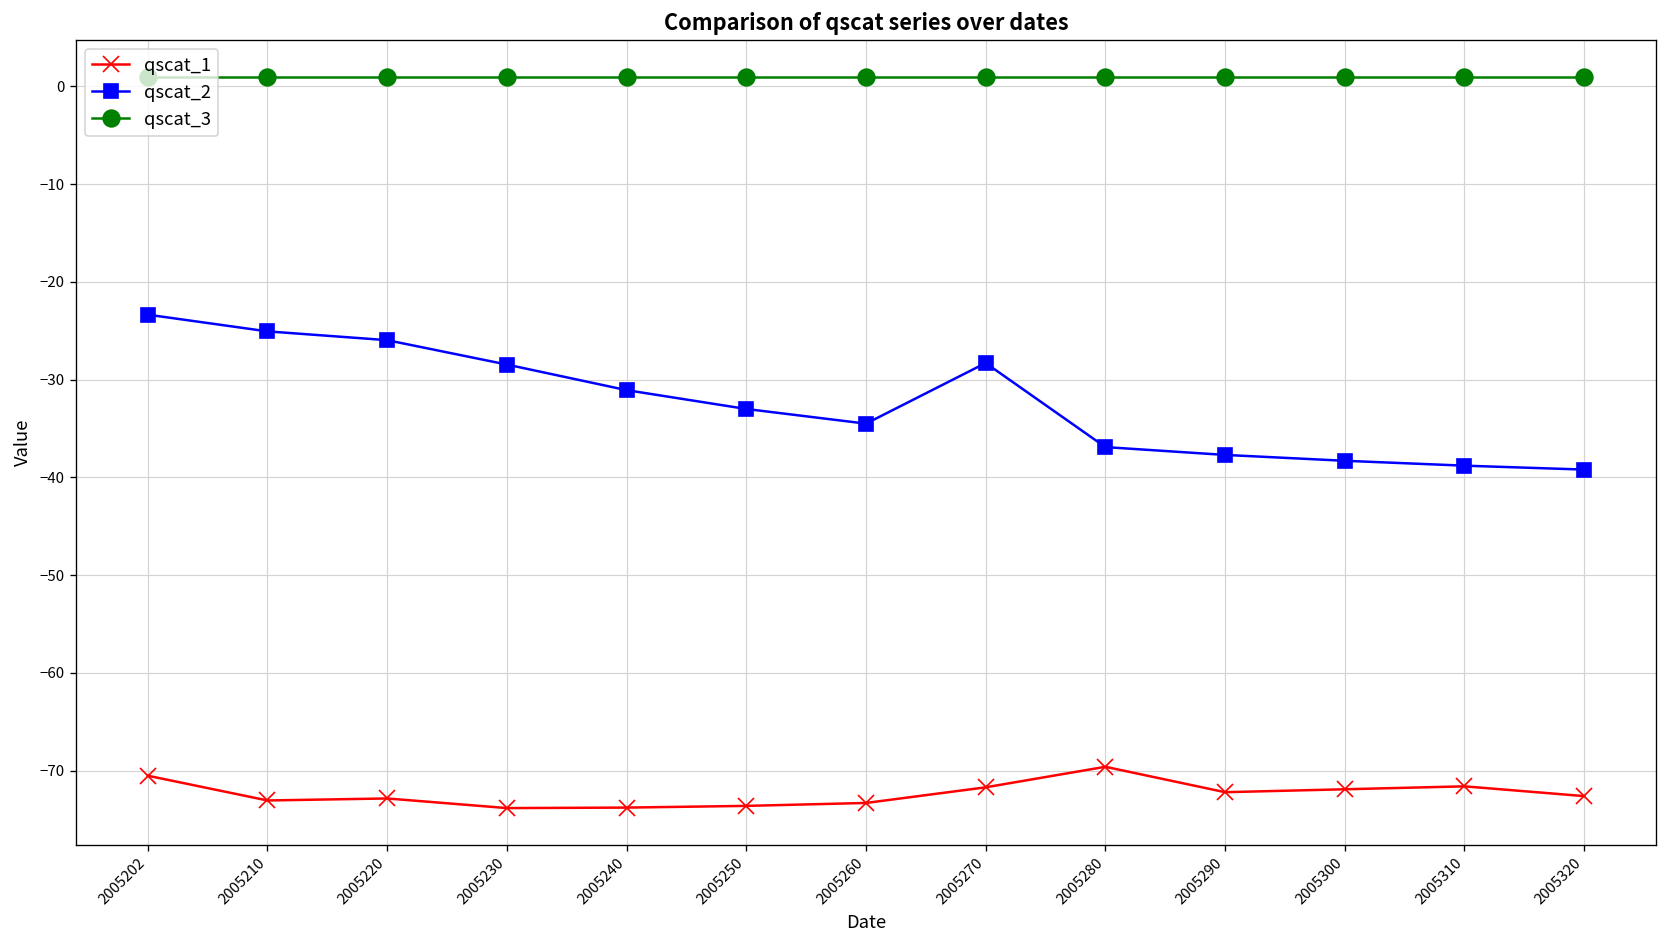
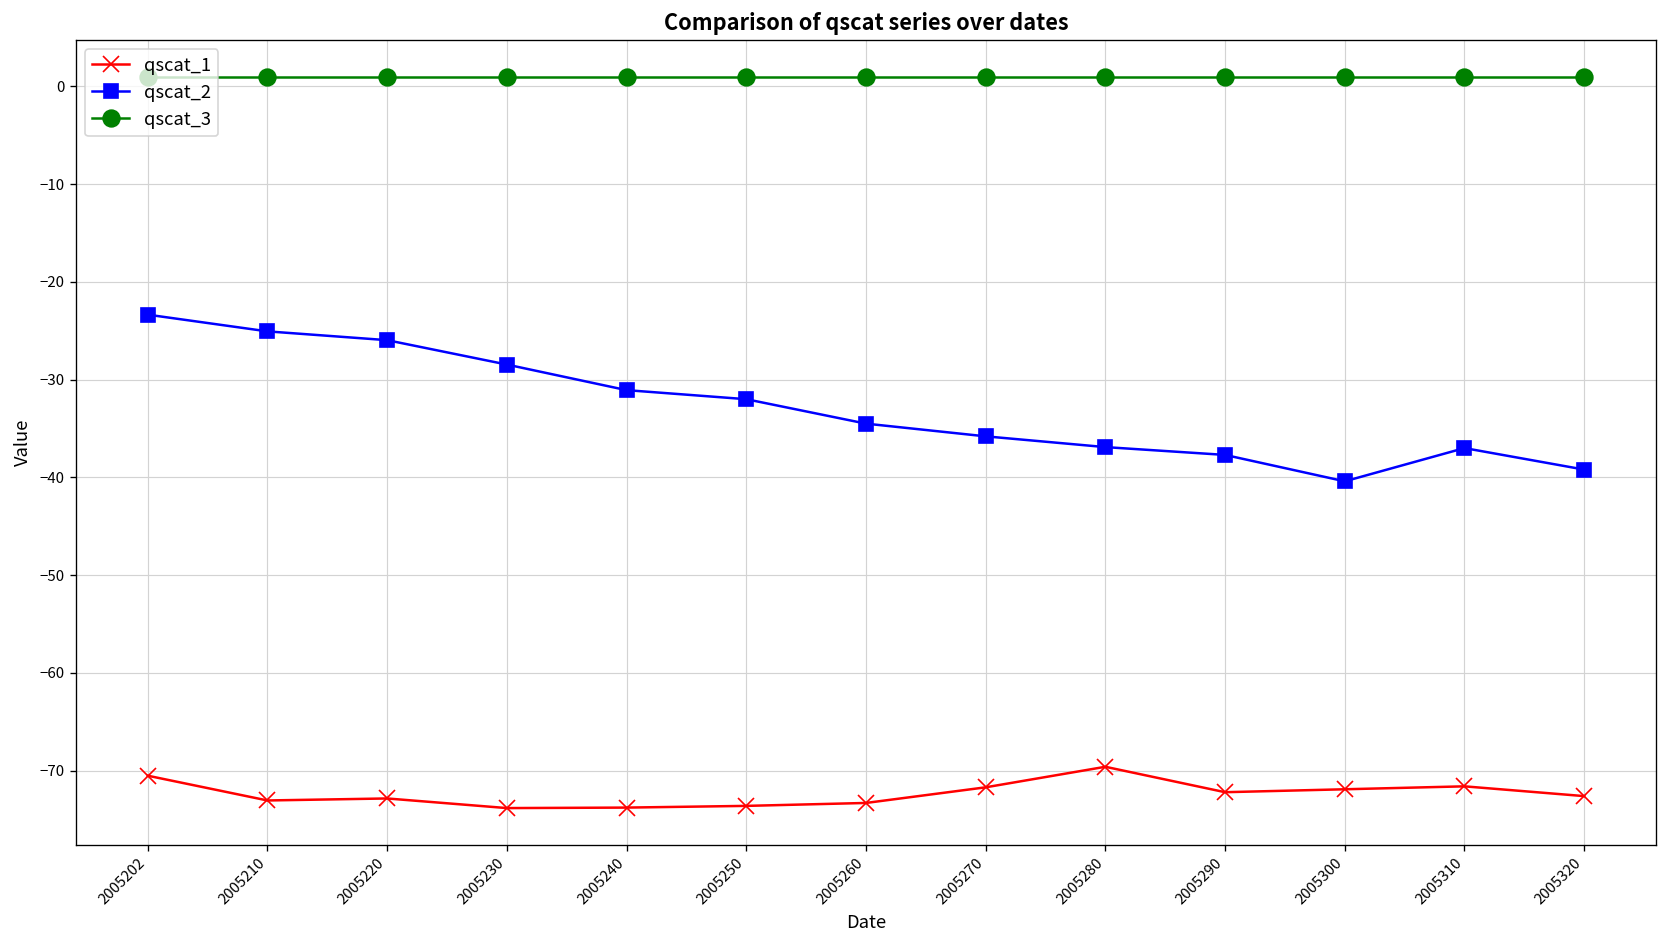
qscat_2, 2005250: -33 -> -32
qscat_2, 2005270: -28 -> -36
qscat_2, 2005300: -38 -> -40
qscat_2, 2005310: -39 -> -37
